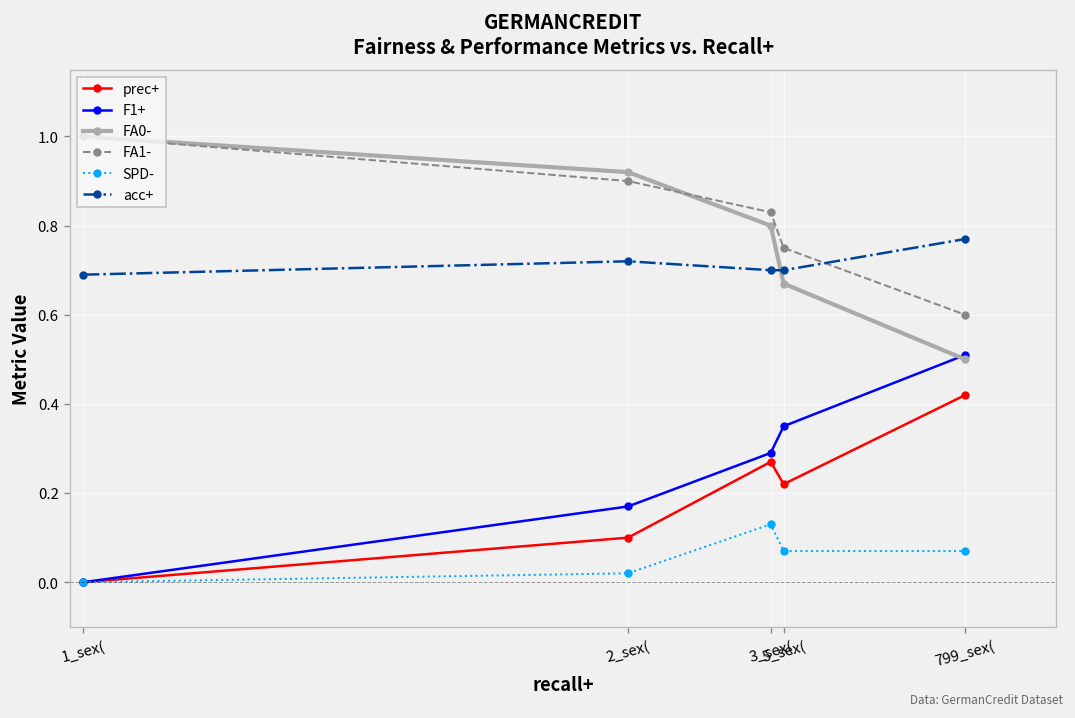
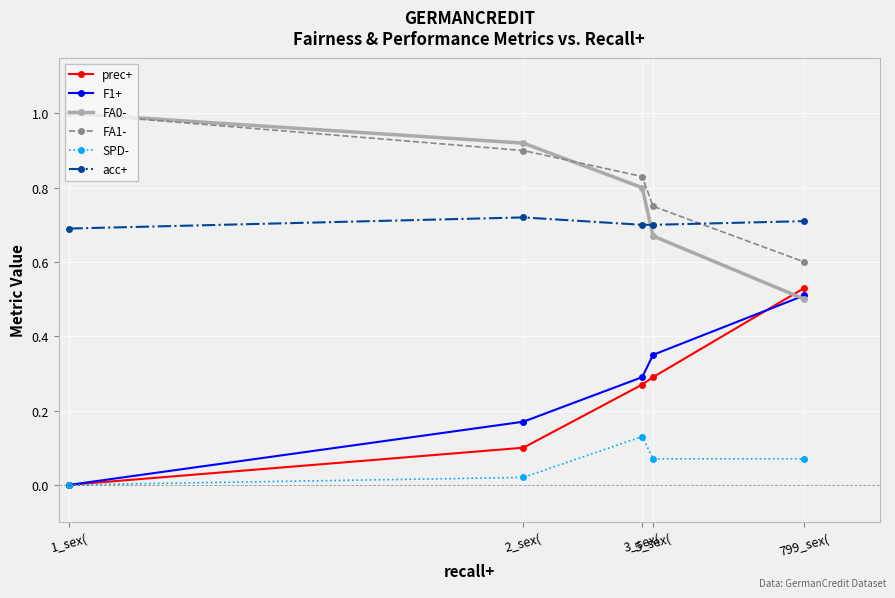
prec+, 5_sex(: 0.22 -> 0.29
prec+, 799_sex(: 0.42 -> 0.53
acc+, 799_sex(: 0.77 -> 0.71
